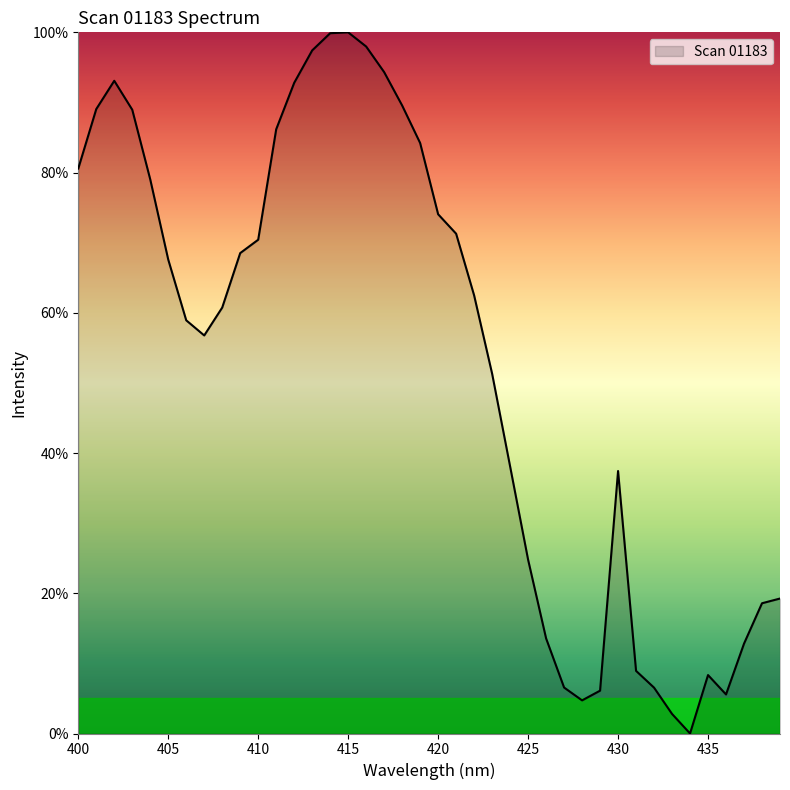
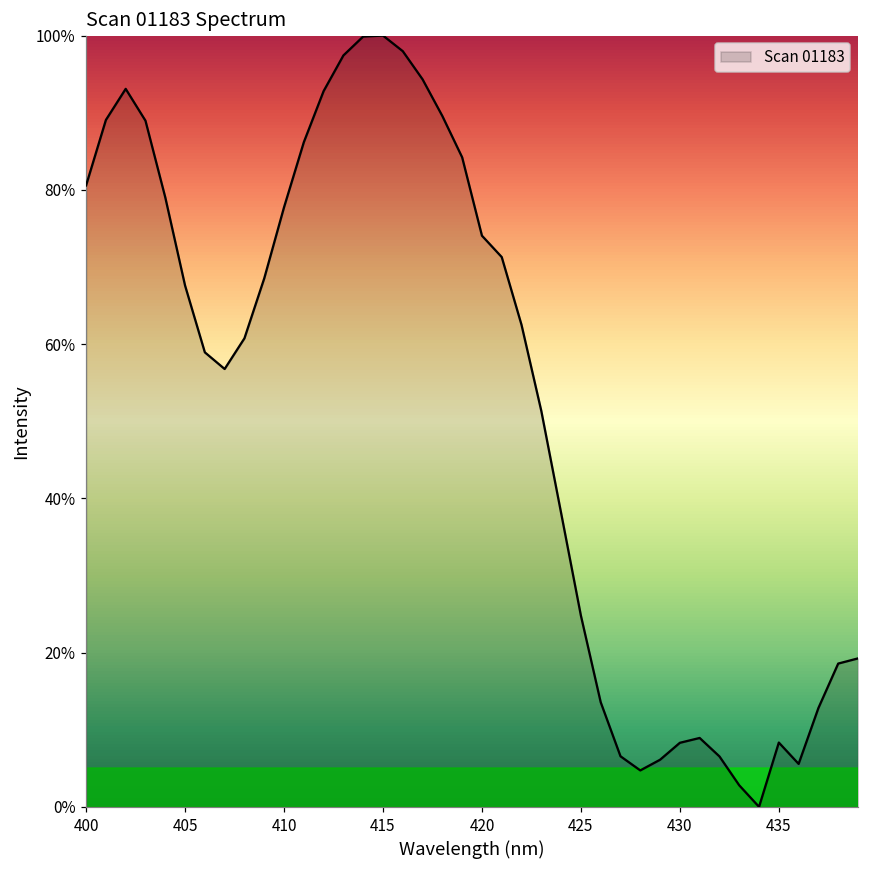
410: 70% -> 78%
430: 37% -> 8%
